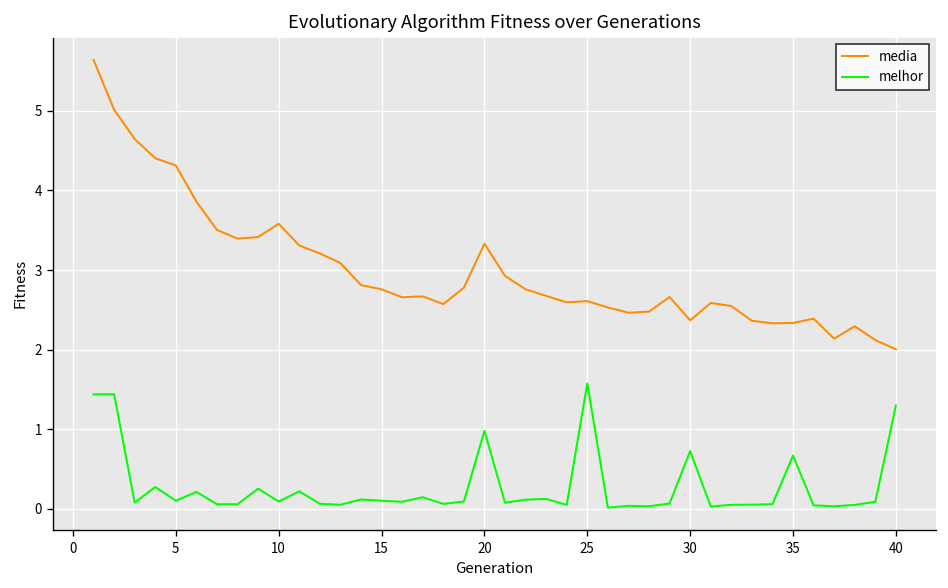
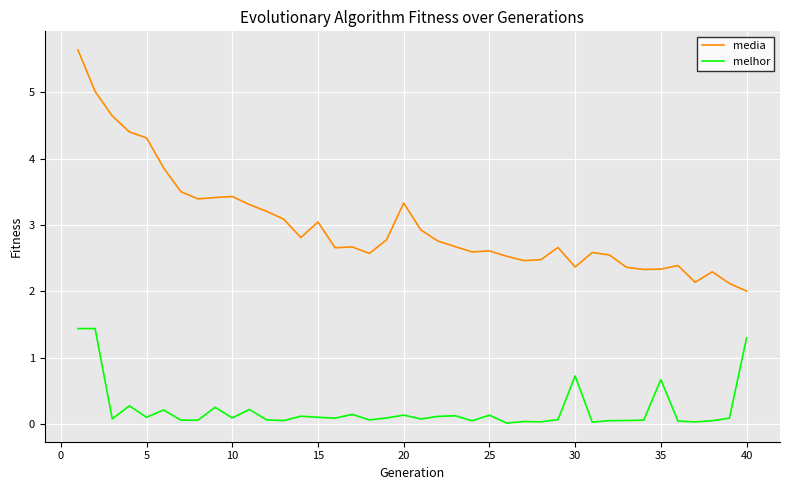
media, 10: 3.6 -> 3.4
media, 15: 2.8 -> 3.0
melhor, 20: 1.0 -> 0.1
melhor, 25: 1.6 -> 0.1
